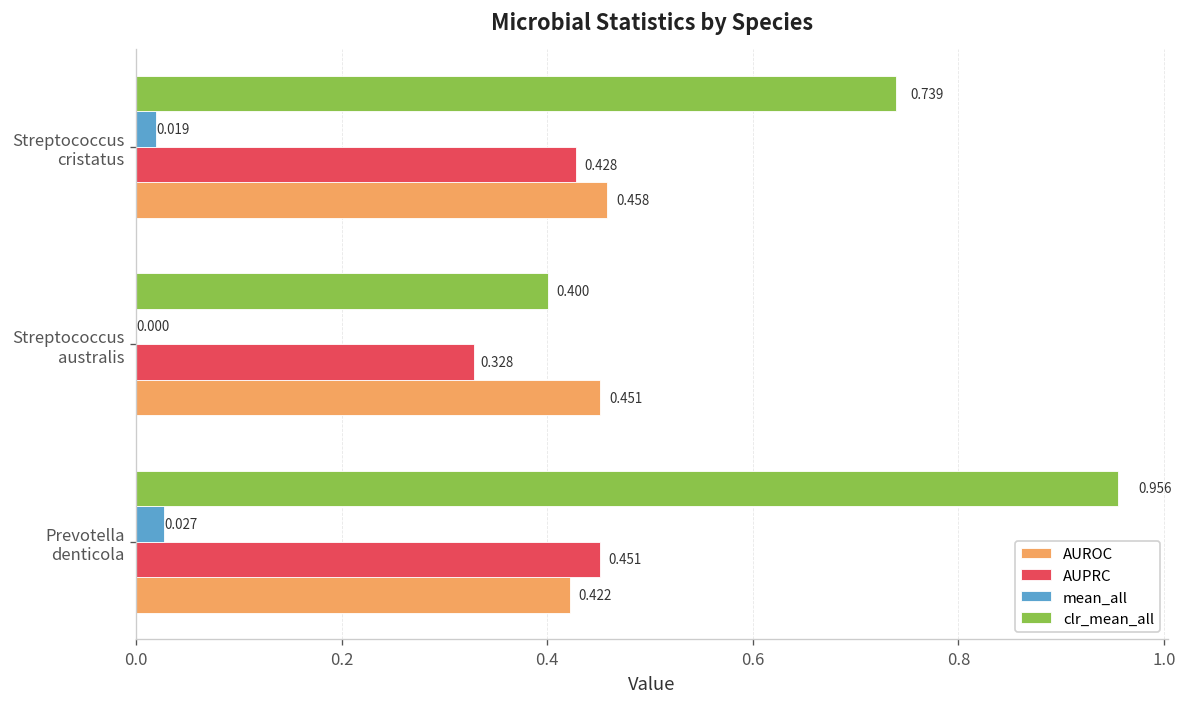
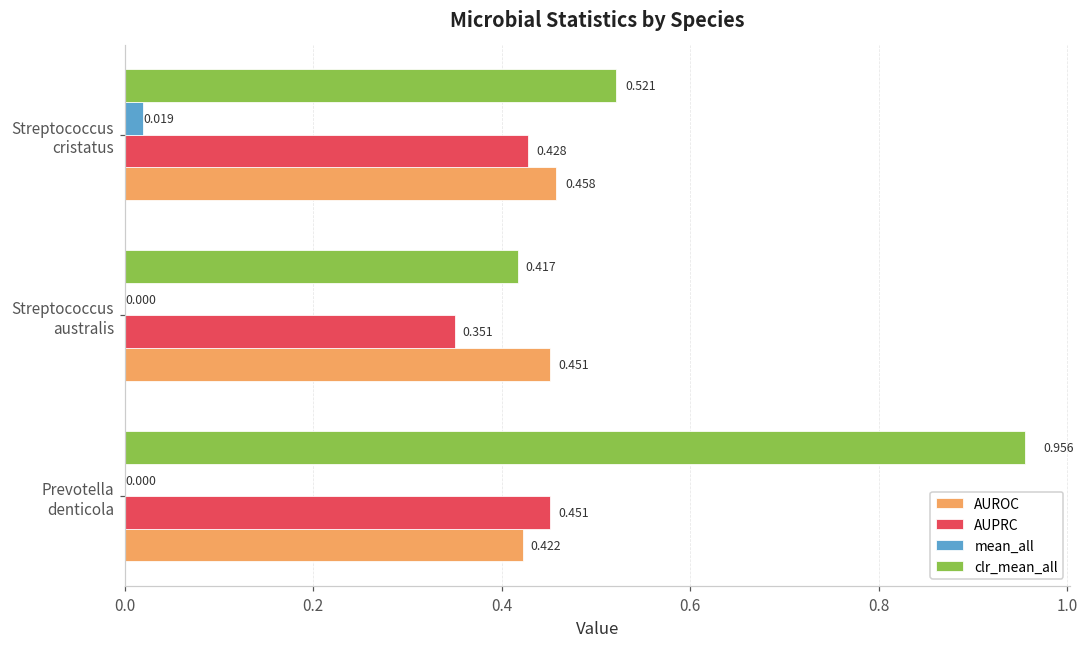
clr_mean_all, Streptococcus cristatus: 0.739 -> 0.521
clr_mean_all, Streptococcus australis: 0.400 -> 0.417
AUPRC, Streptococcus australis: 0.328 -> 0.351
mean_all, Prevotella denticola: 0.027 -> 0.000
